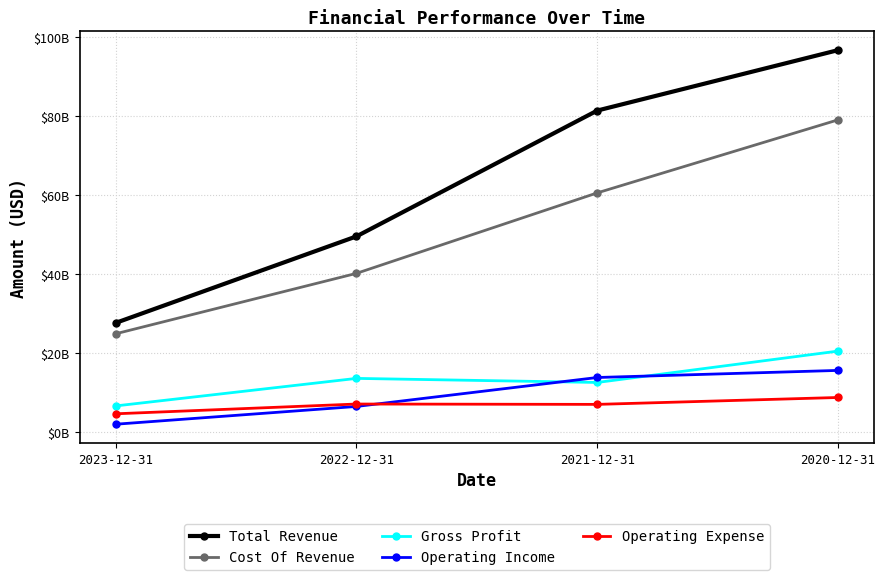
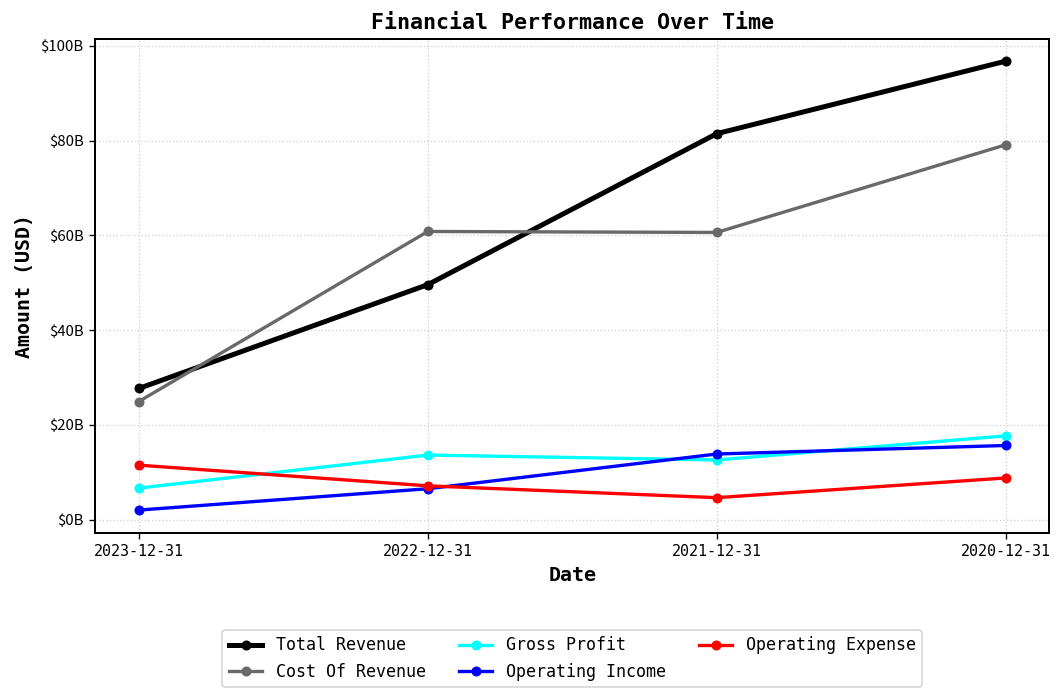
Operating Expense, 2023-12-31: $5000000000 -> $11000000000
Cost Of Revenue, 2022-12-31: $40000000000 -> $61000000000
Operating Expense, 2021-12-31: $7000000000 -> $5000000000
Gross Profit, 2020-12-31: $21000000000 -> $18000000000
